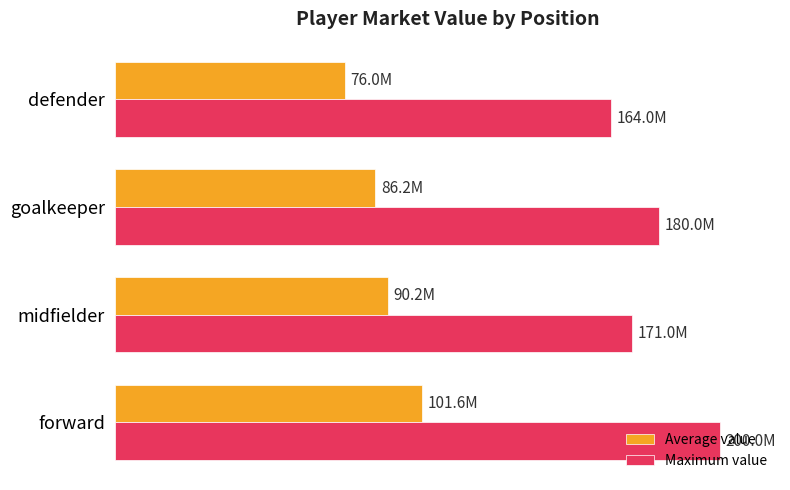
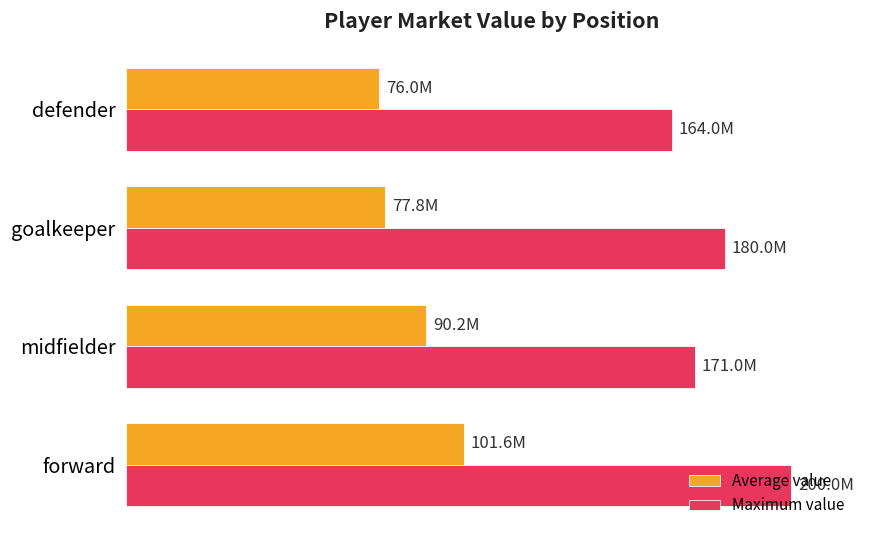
Average value, goalkeeper: 86.2M -> 77.8M
